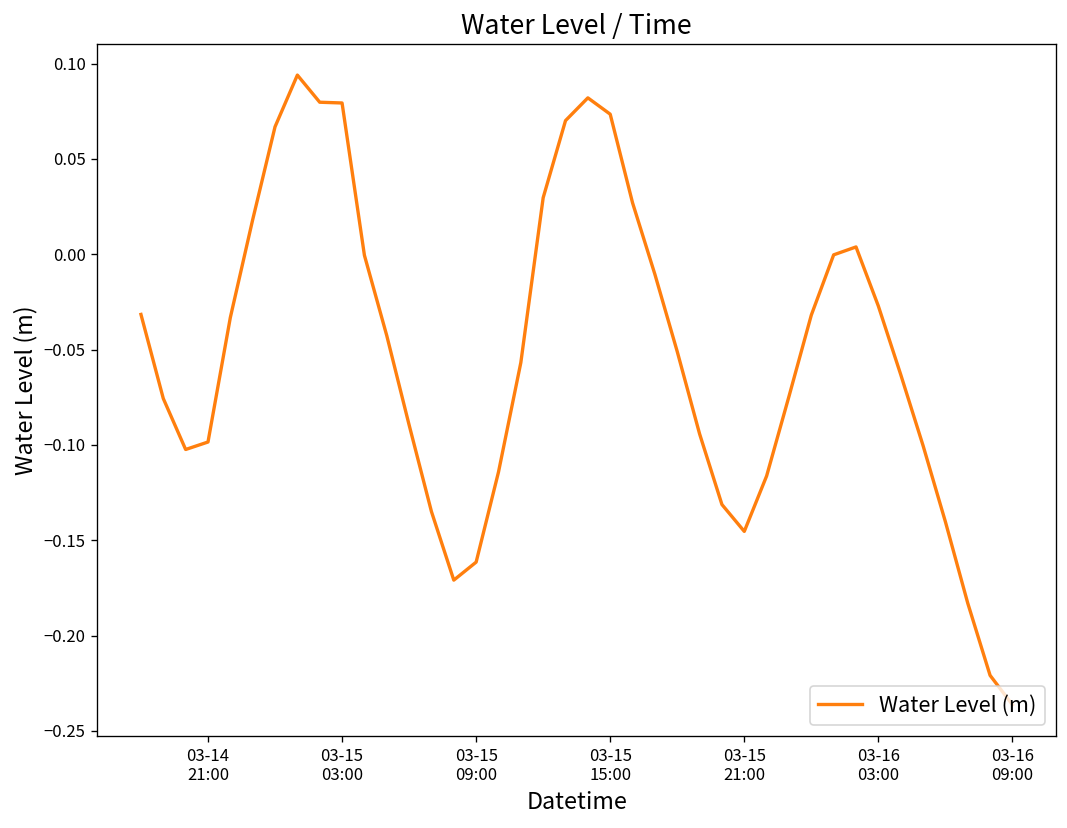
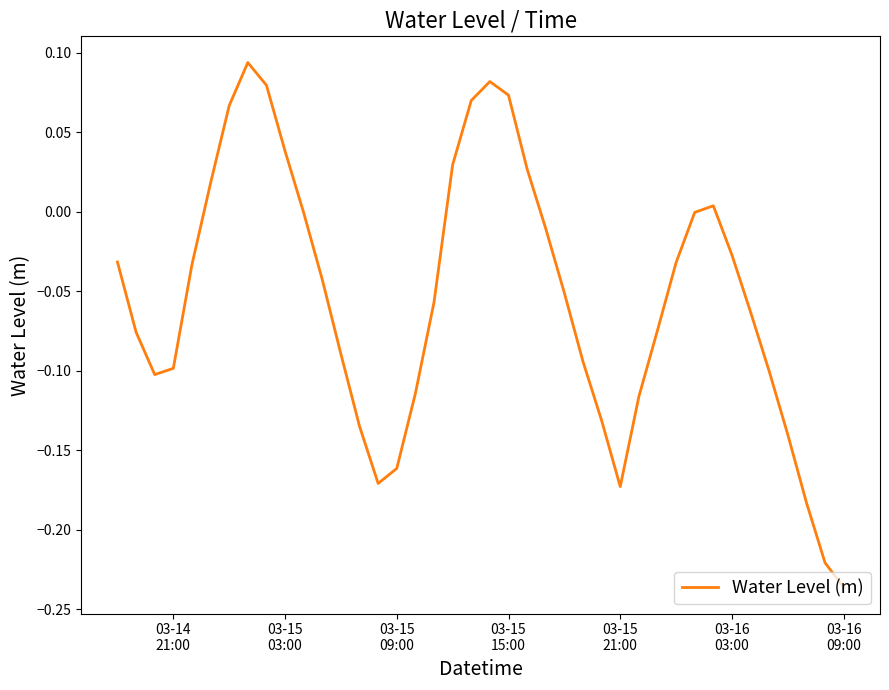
03-15 03:00: 0.079 -> 0.038
03-15 21:00: -0.145 -> -0.173
